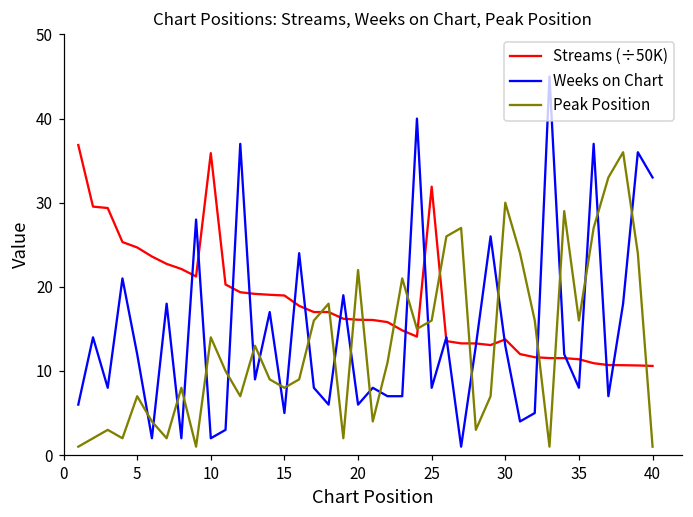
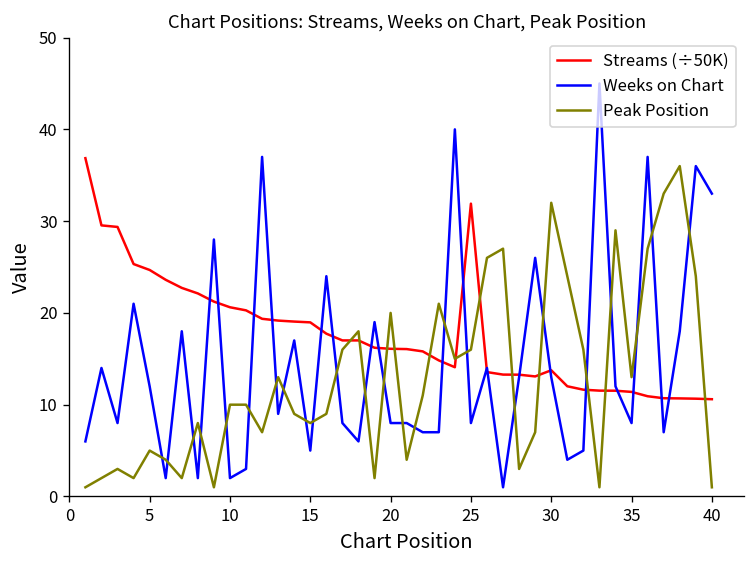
Peak Position, 5: 7 -> 5
Streams (÷50K), 10: 36 -> 21
Peak Position, 10: 14 -> 10
Weeks on Chart, 20: 6 -> 8
Peak Position, 20: 22 -> 20
Peak Position, 30: 30 -> 32
Peak Position, 35: 16 -> 13
